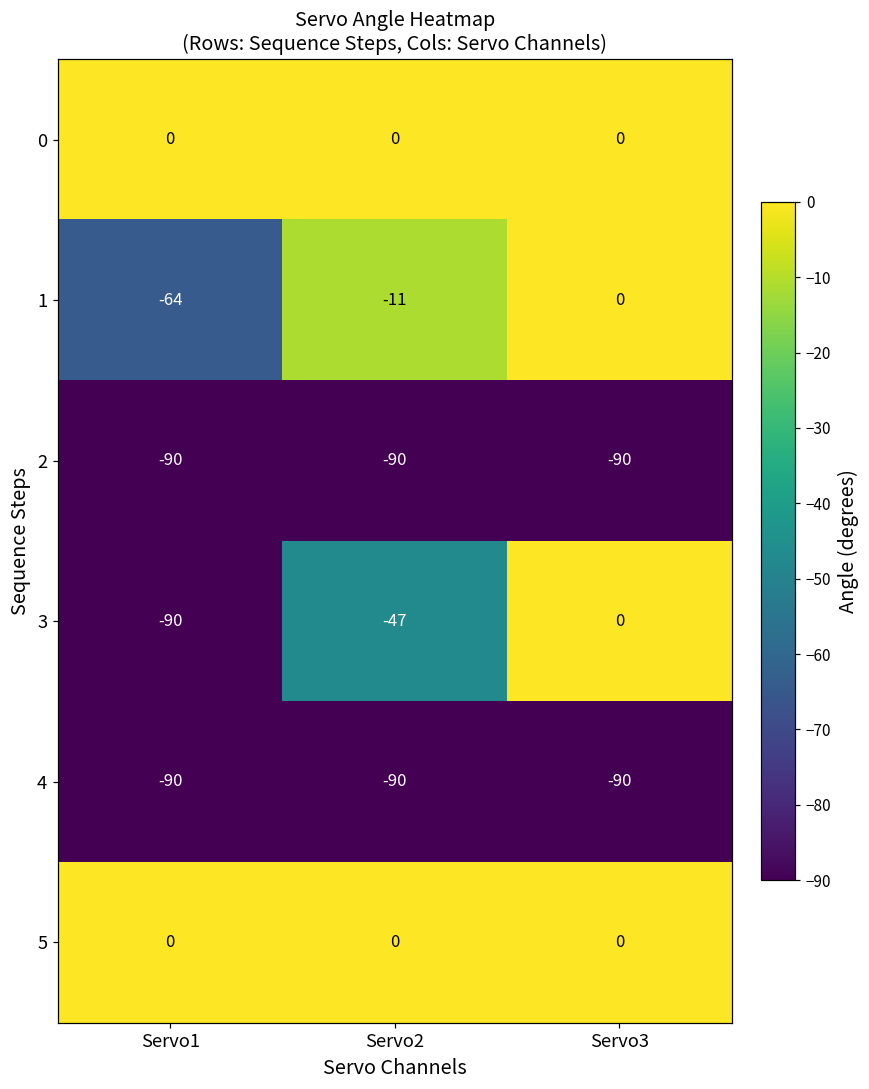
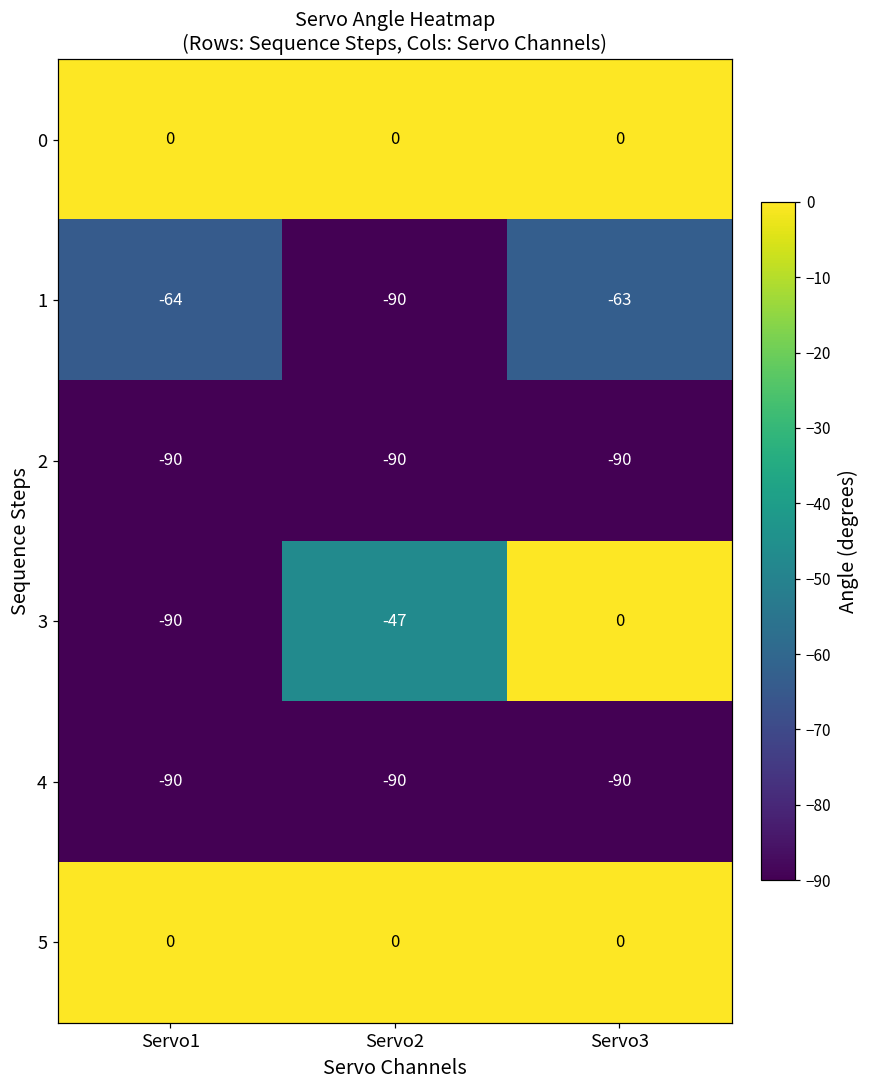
1, Servo2: -11 -> -90
1, Servo3: 0 -> -63
